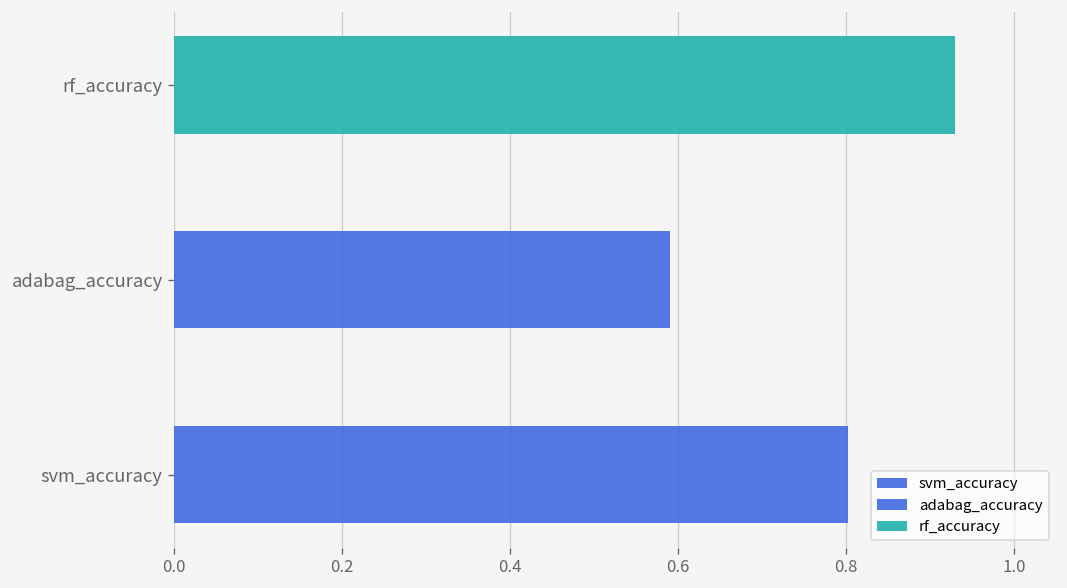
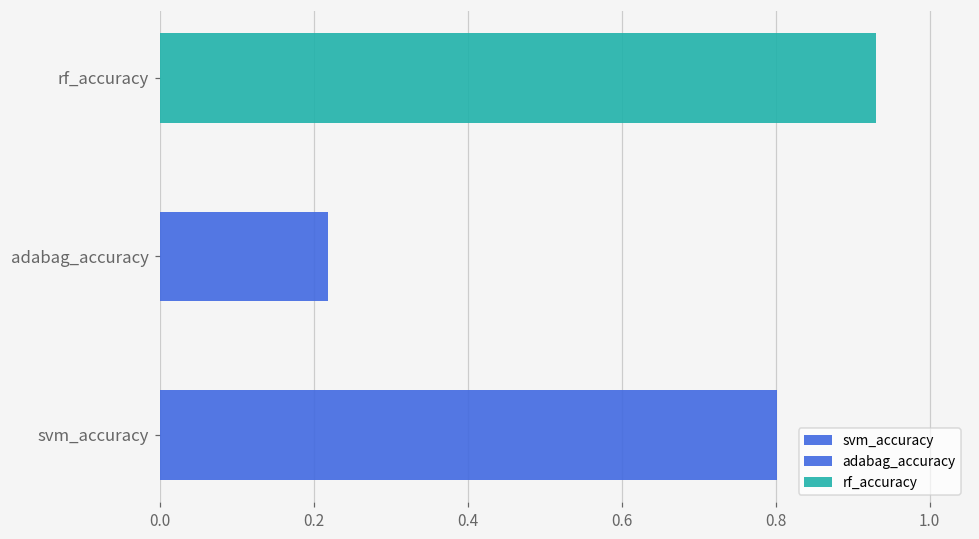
adabag_accuracy: 0.59 -> 0.22
